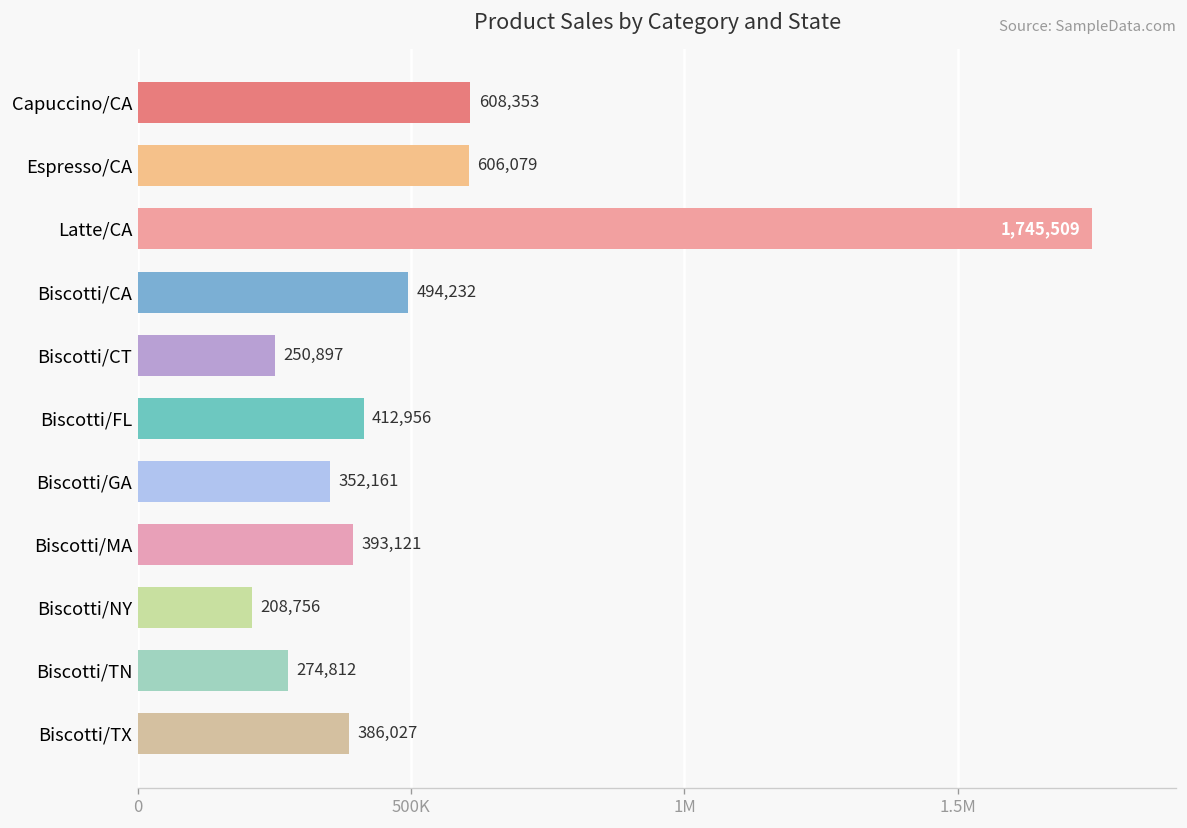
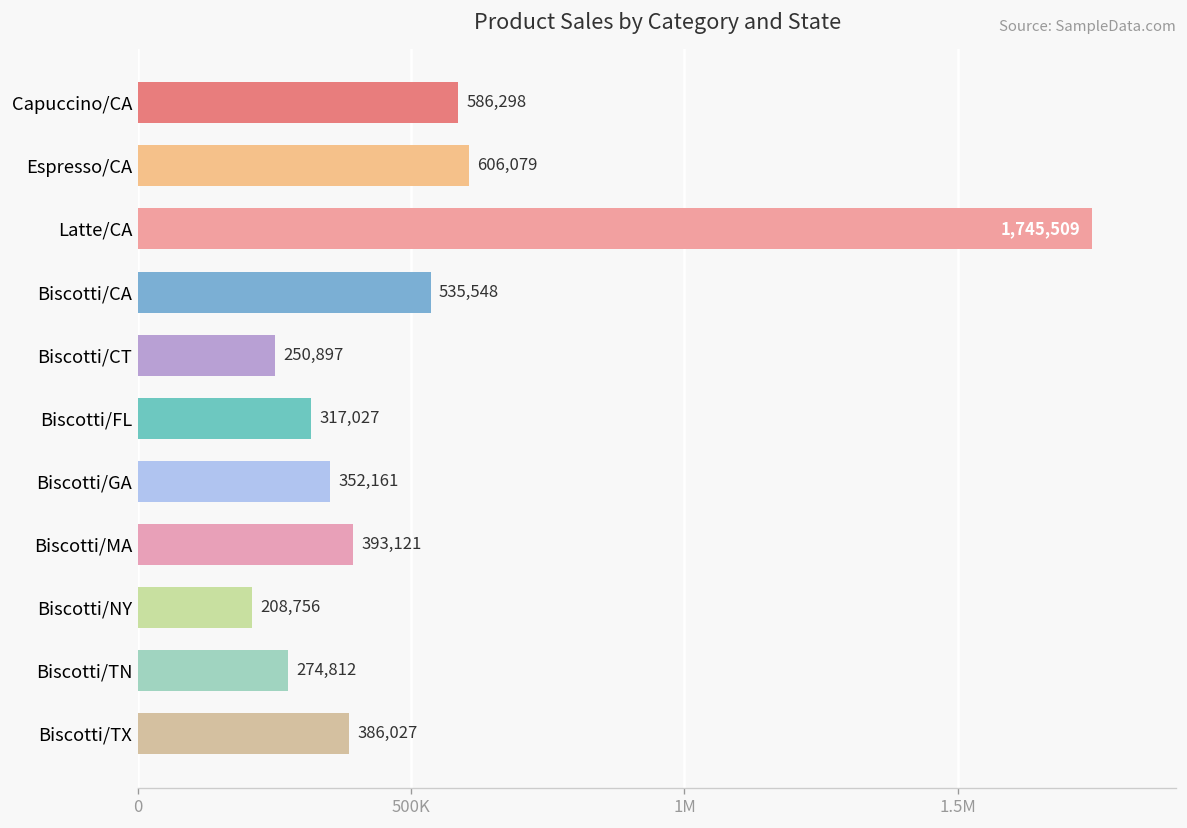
Capuccino/CA: 608,353 -> 586,298
Biscotti/CA: 494,232 -> 535,548
Biscotti/FL: 412,956 -> 317,027
